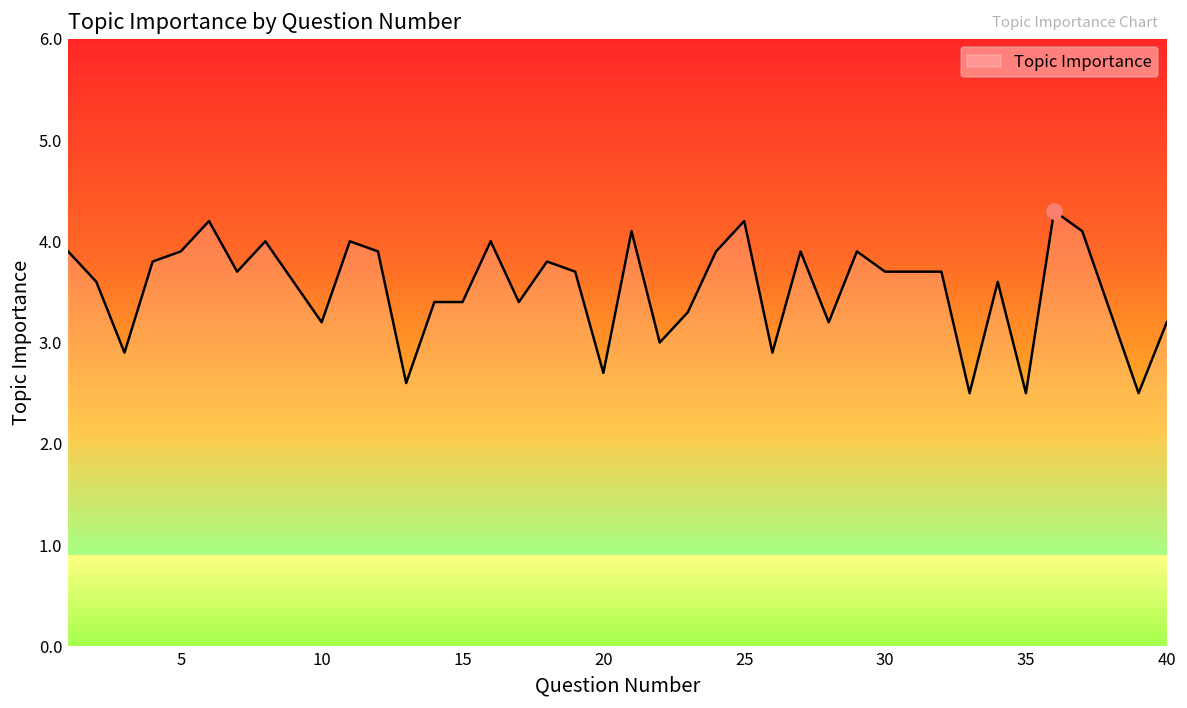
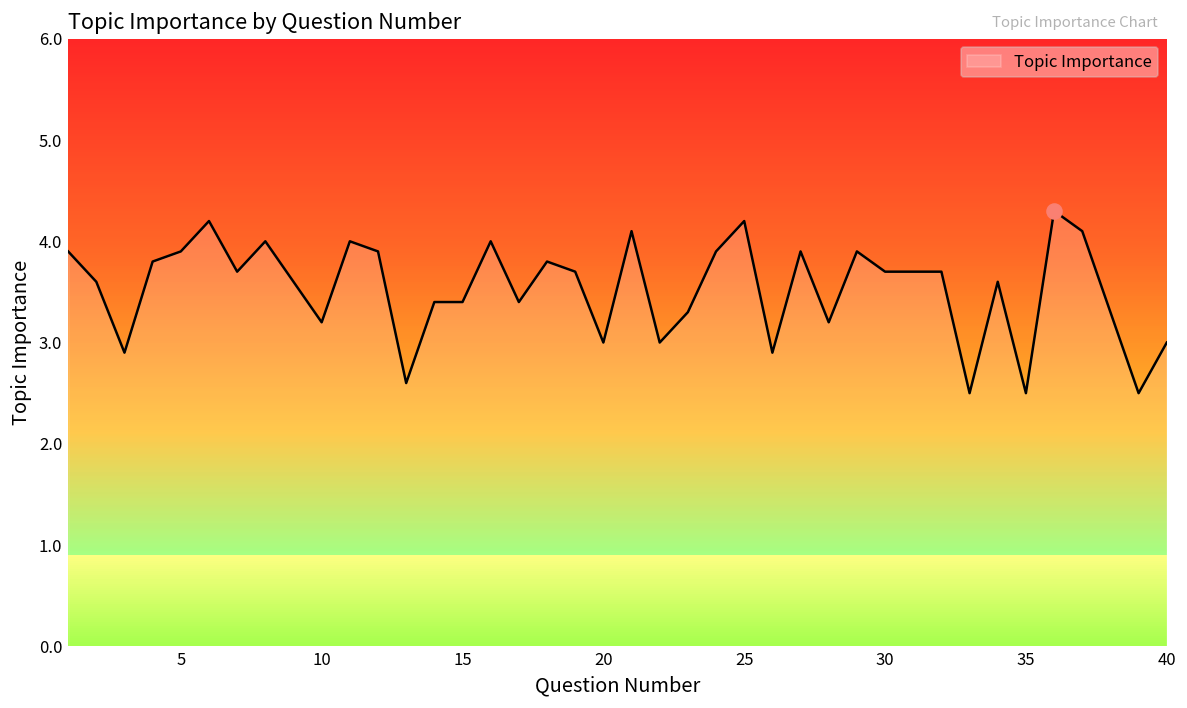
Topic Importance, 20: 2.7 -> 3.0
Topic Importance, 40: 3.2 -> 3.0
